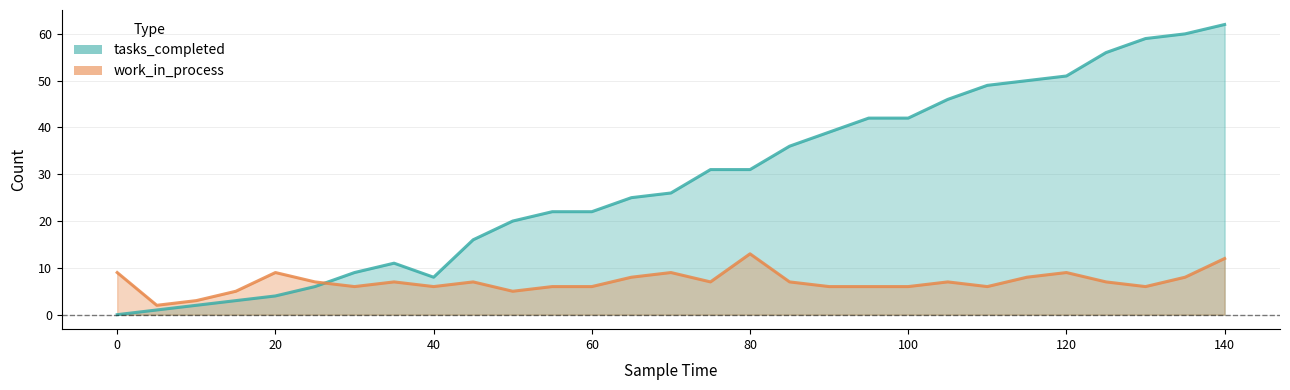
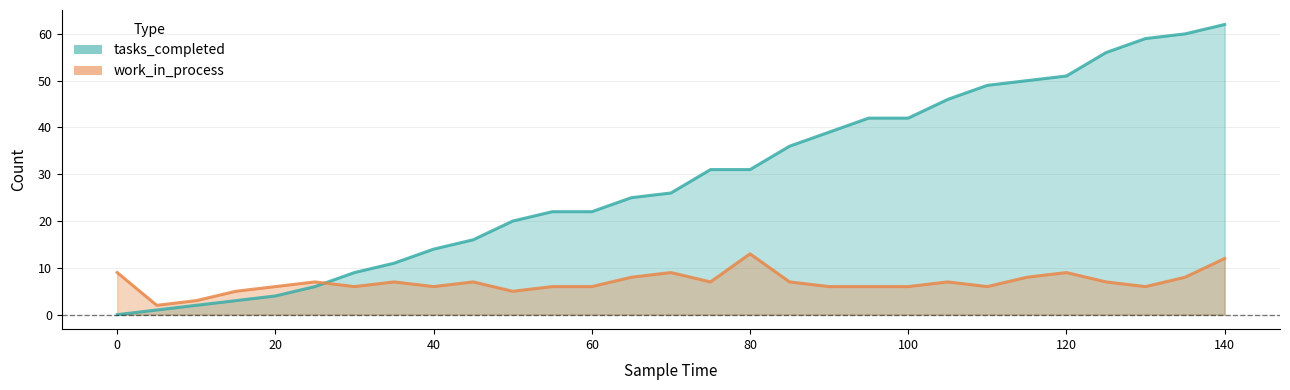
work_in_process, 20: 9 -> 6
tasks_completed, 40: 8 -> 14
